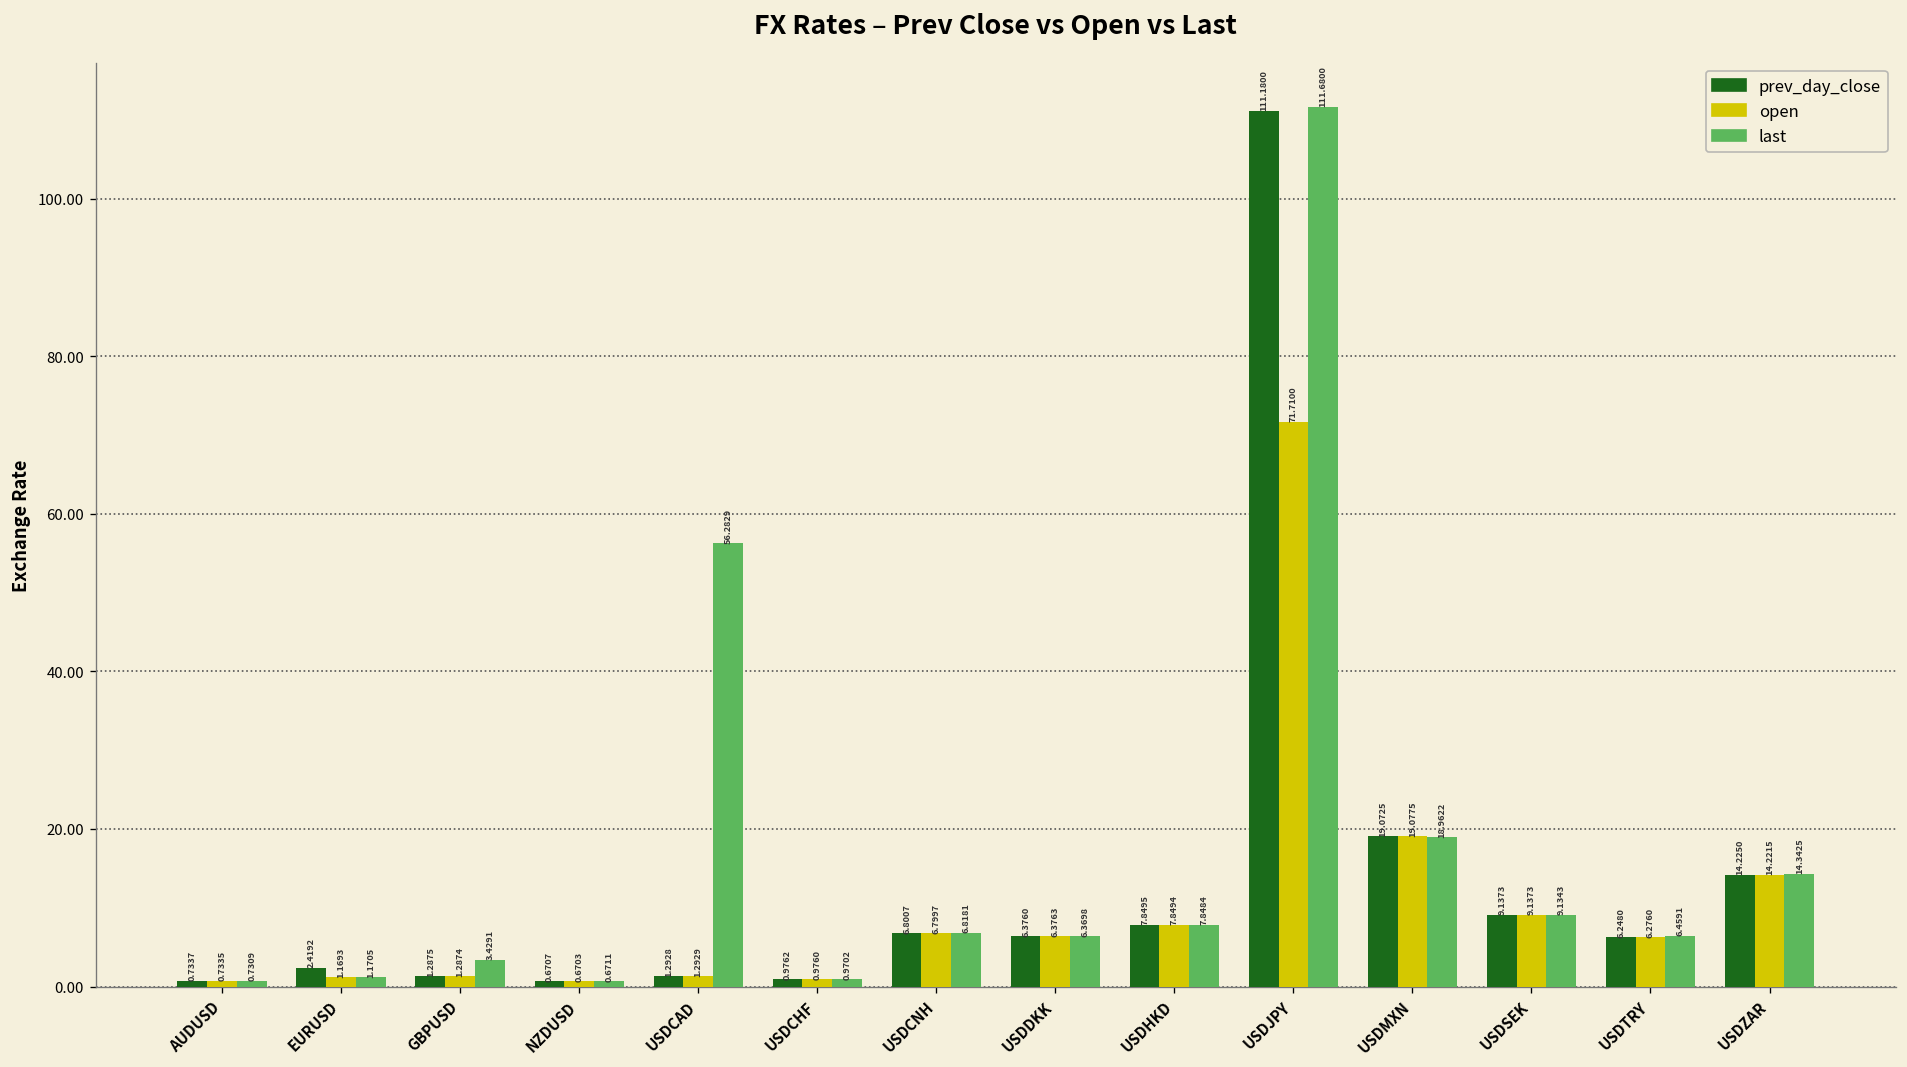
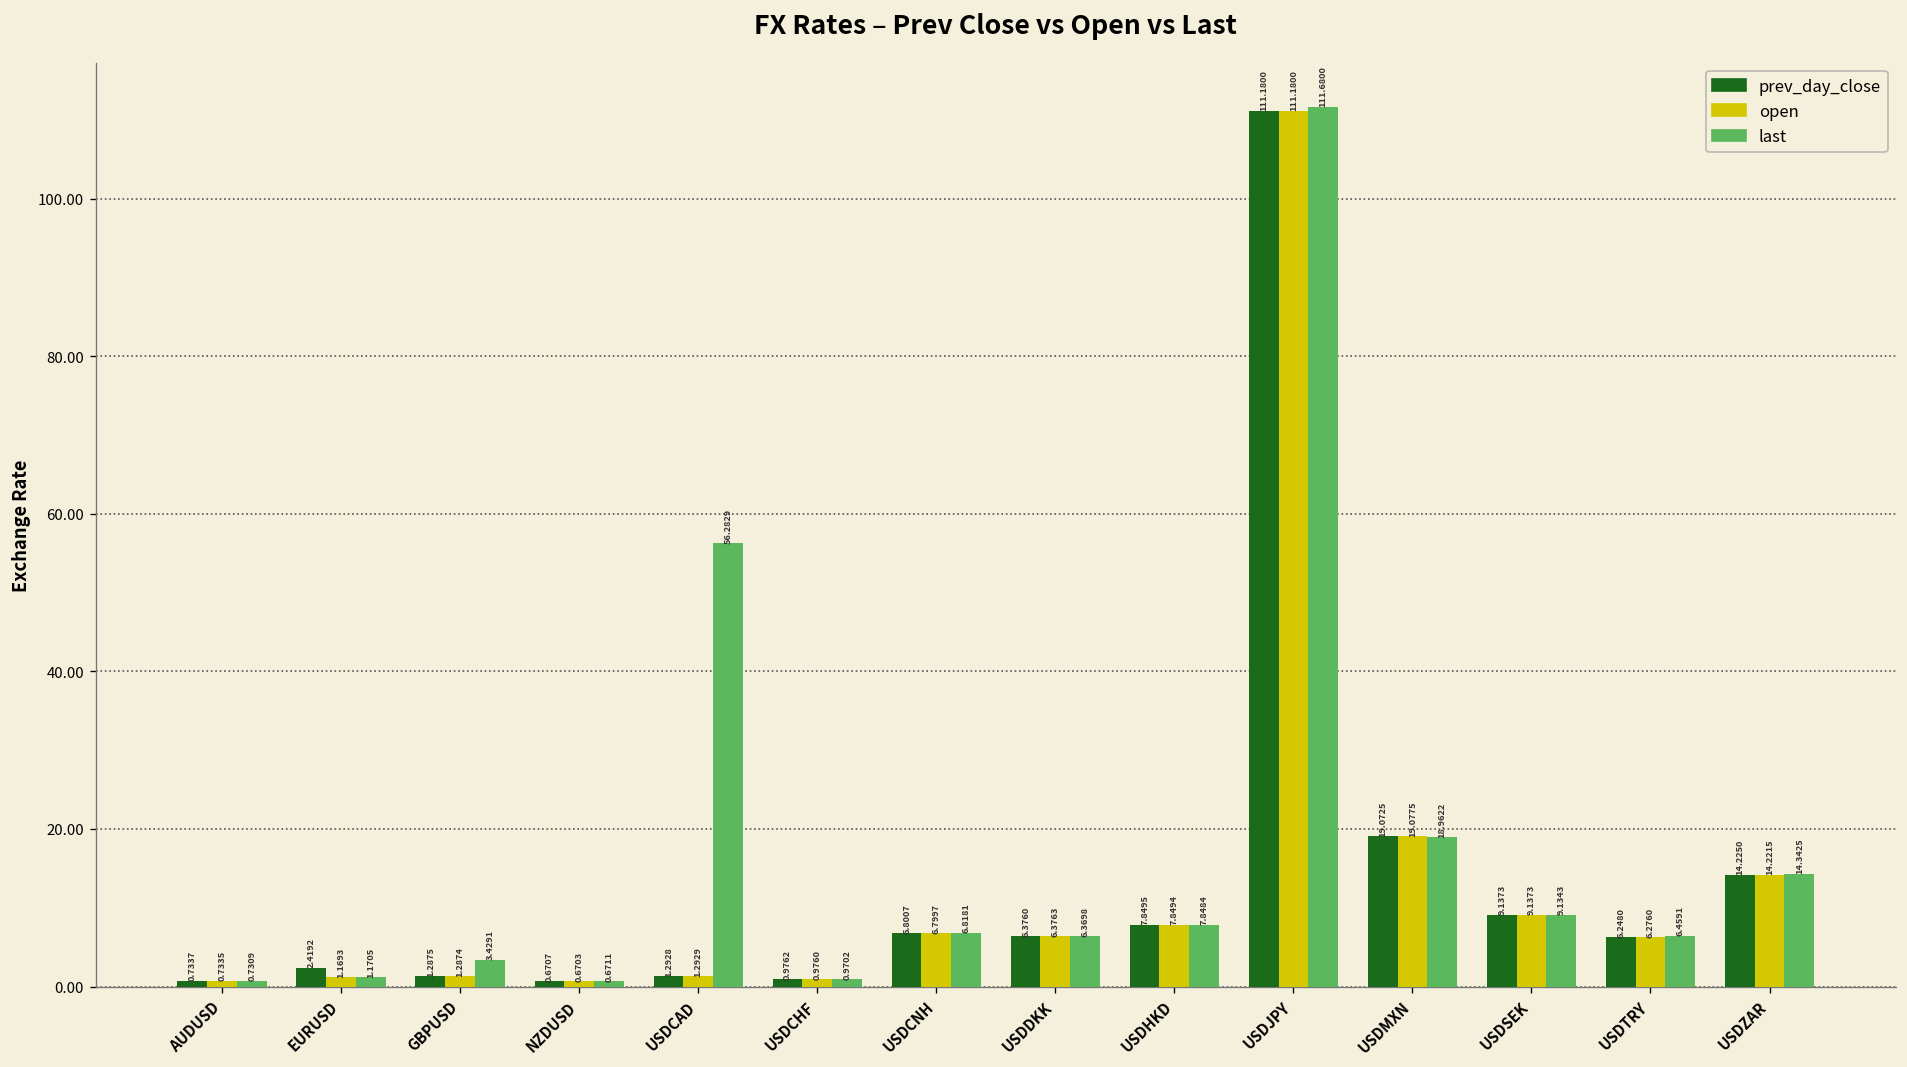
open, USDJPY: 71.7100 -> 111.1800
